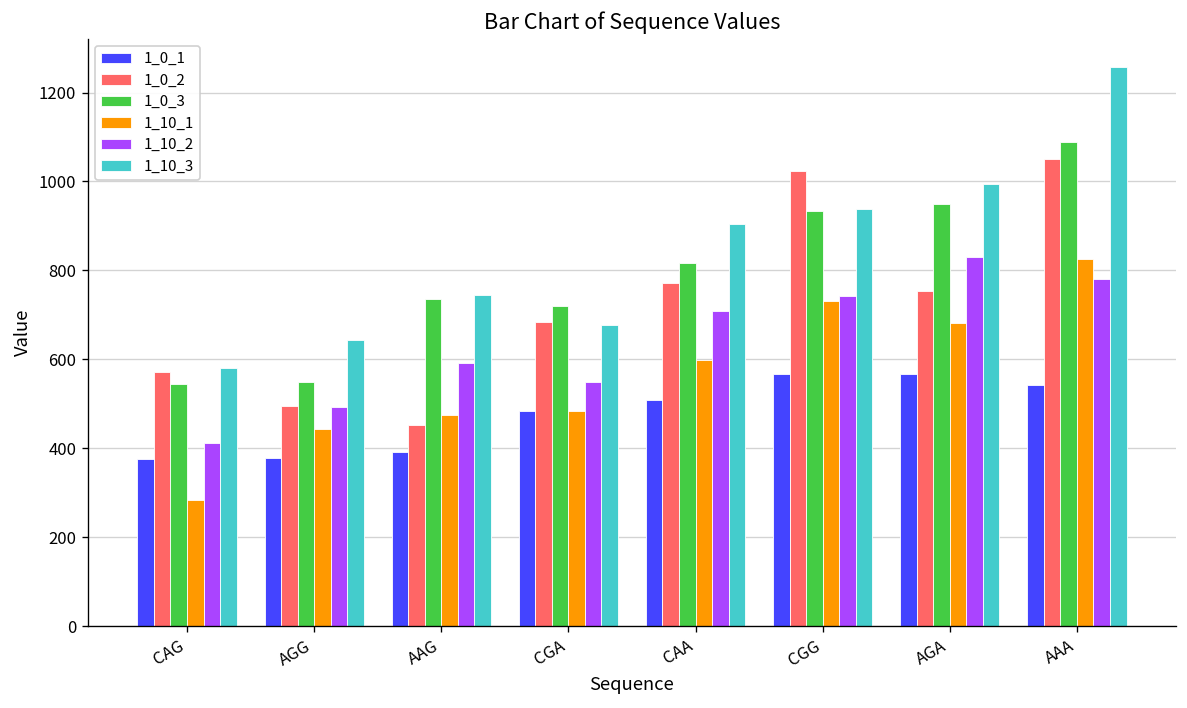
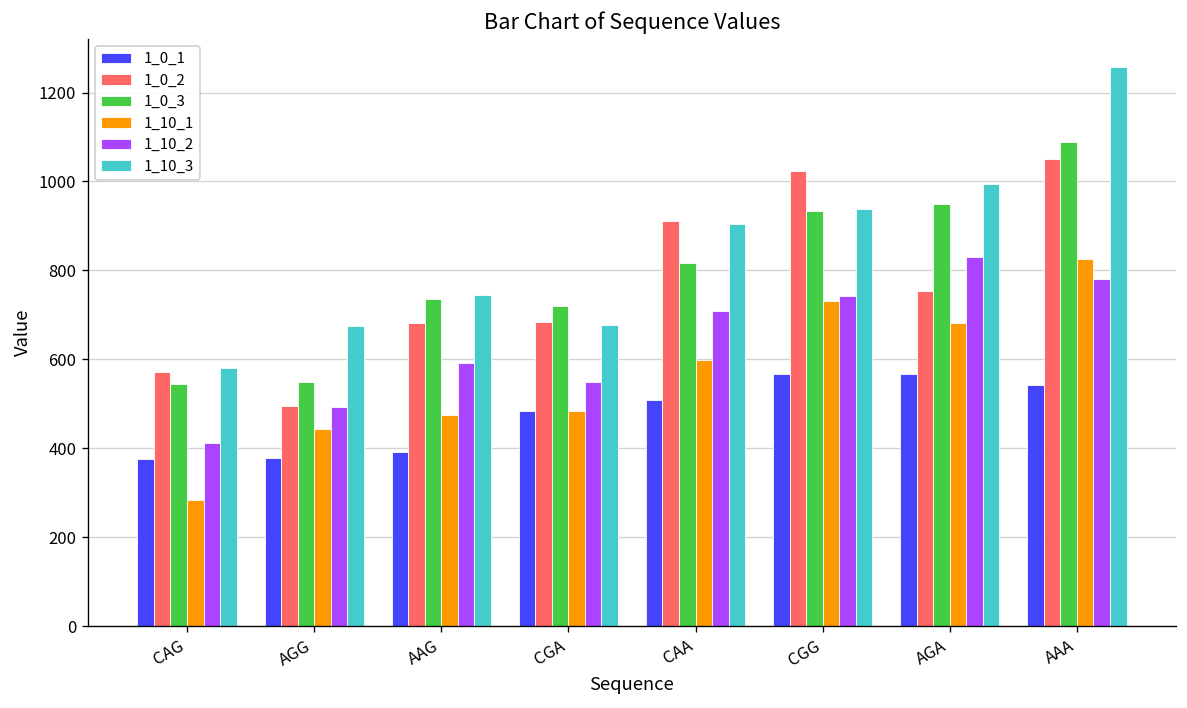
1_10_3, AGG: 640 -> 670
1_0_2, AAG: 450 -> 680
1_0_2, CAA: 770 -> 910
